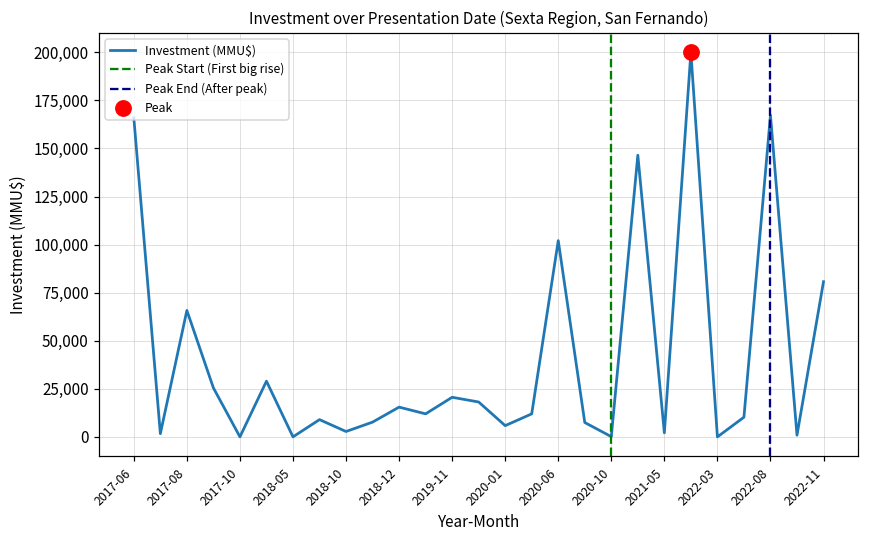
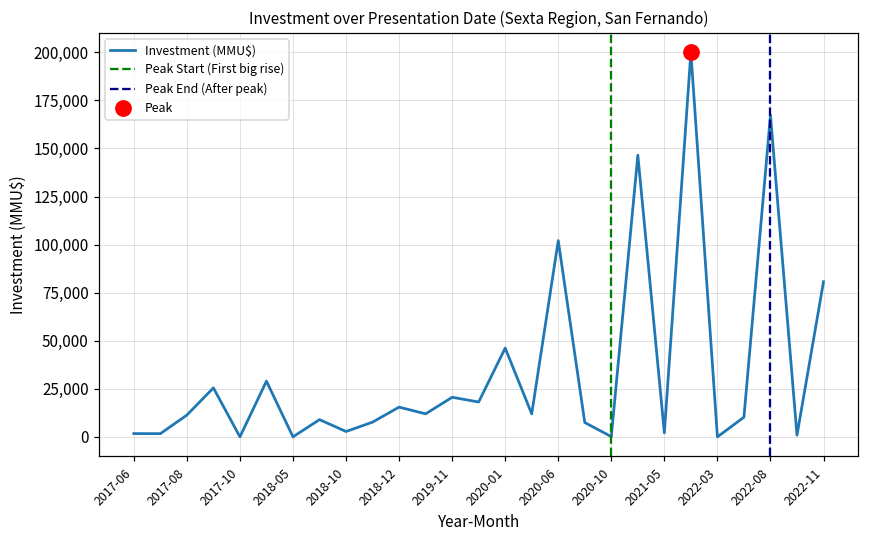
Investment (MMU$), 2017-06: 166,000 -> 2,000
Investment (MMU$), 2017-08: 66,000 -> 11,000
Investment (MMU$), 2020-01: 6,000 -> 46,000
